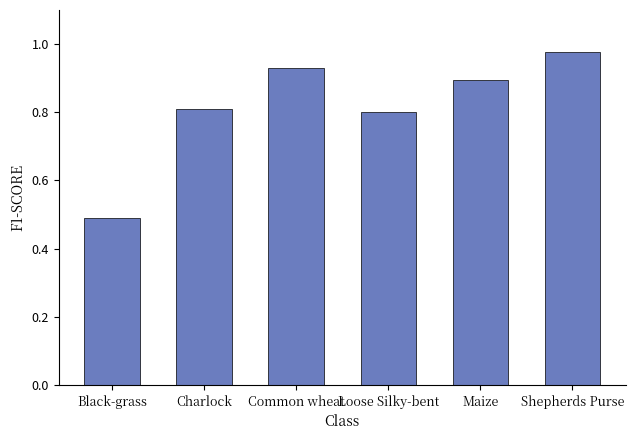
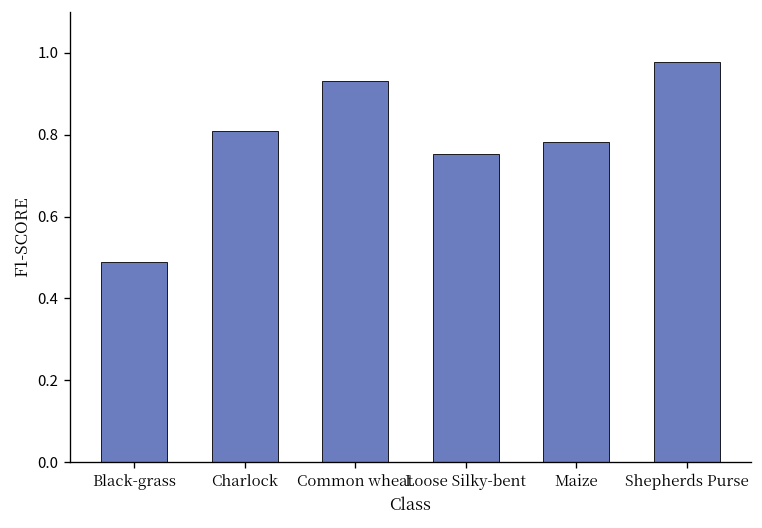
Loose Silky-bent: 0.80 -> 0.75
Maize: 0.89 -> 0.78
